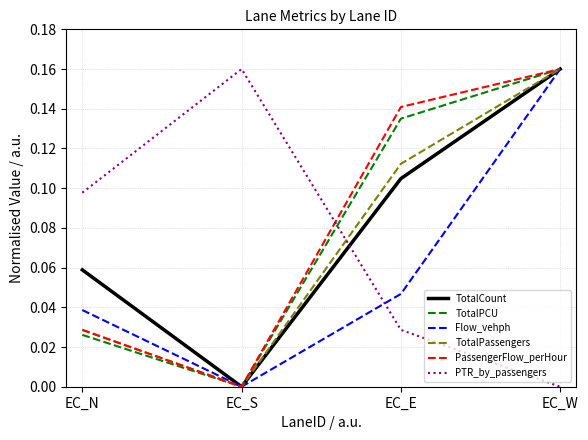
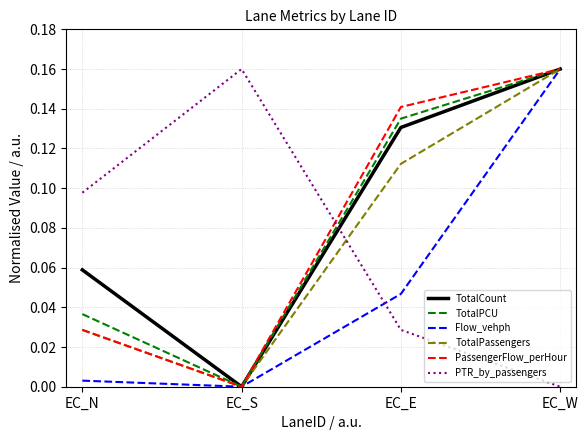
TotalPCU, EC_N: 0.026 -> 0.037
Flow_vehph, EC_N: 0.039 -> 0.003
TotalCount, EC_E: 0.105 -> 0.131
